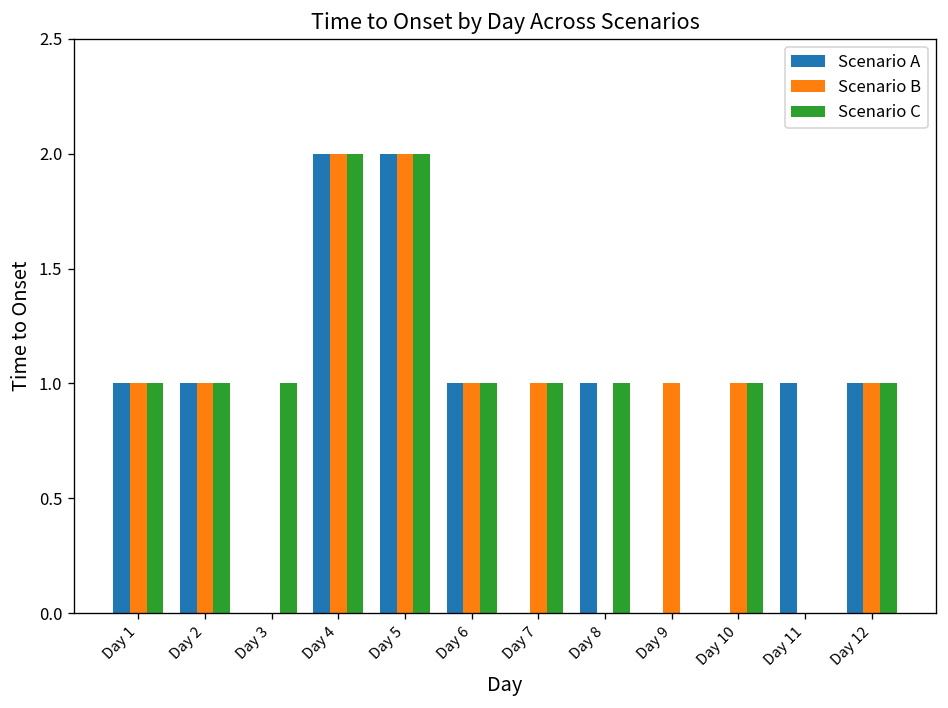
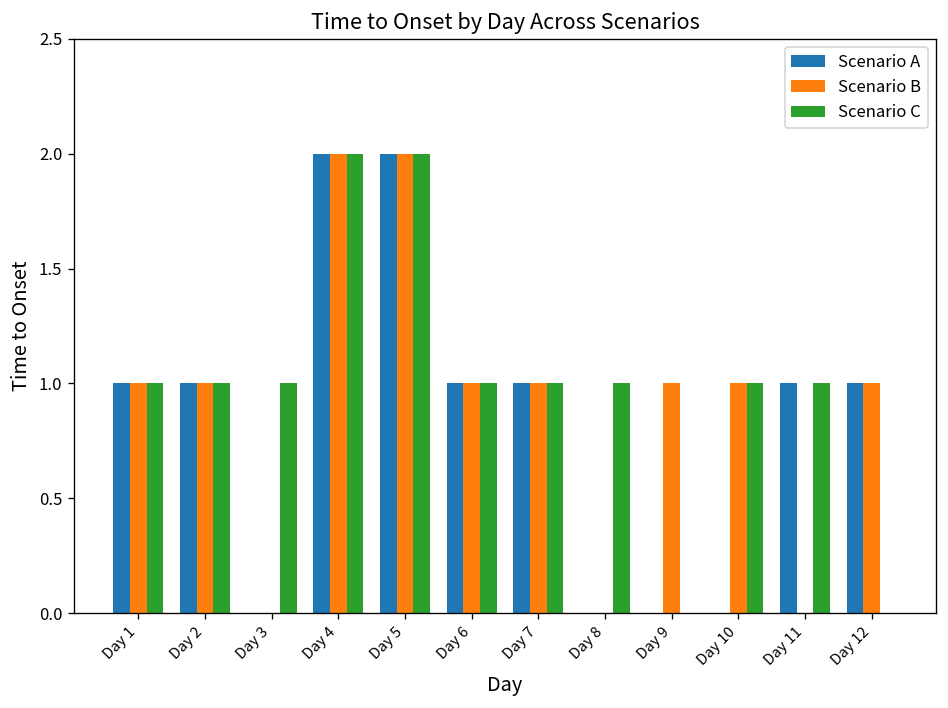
Scenario A, Day 7: 0 -> 1
Scenario A, Day 8: 1 -> 0
Scenario C, Day 11: 0 -> 1
Scenario C, Day 12: 1 -> 0
